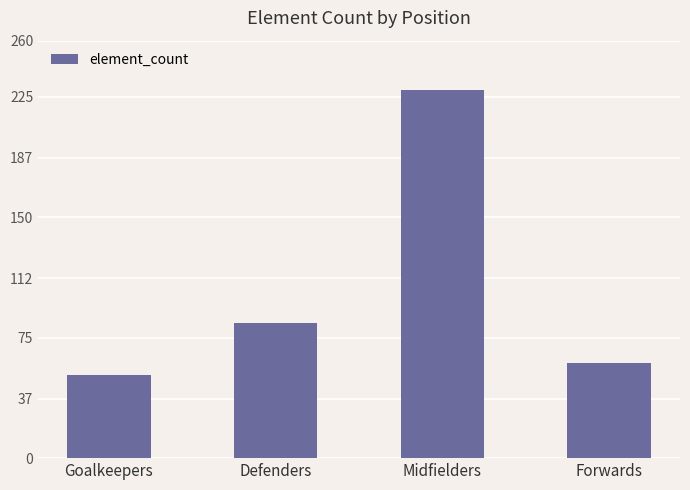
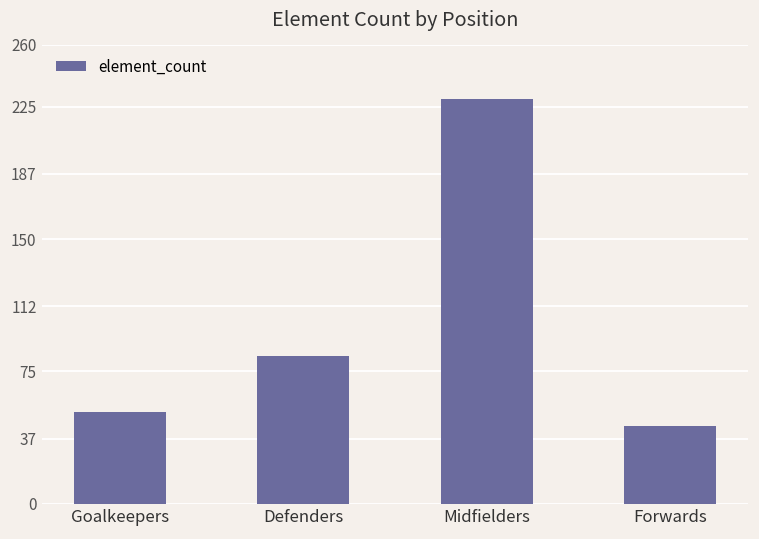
Forwards: 59 -> 44
